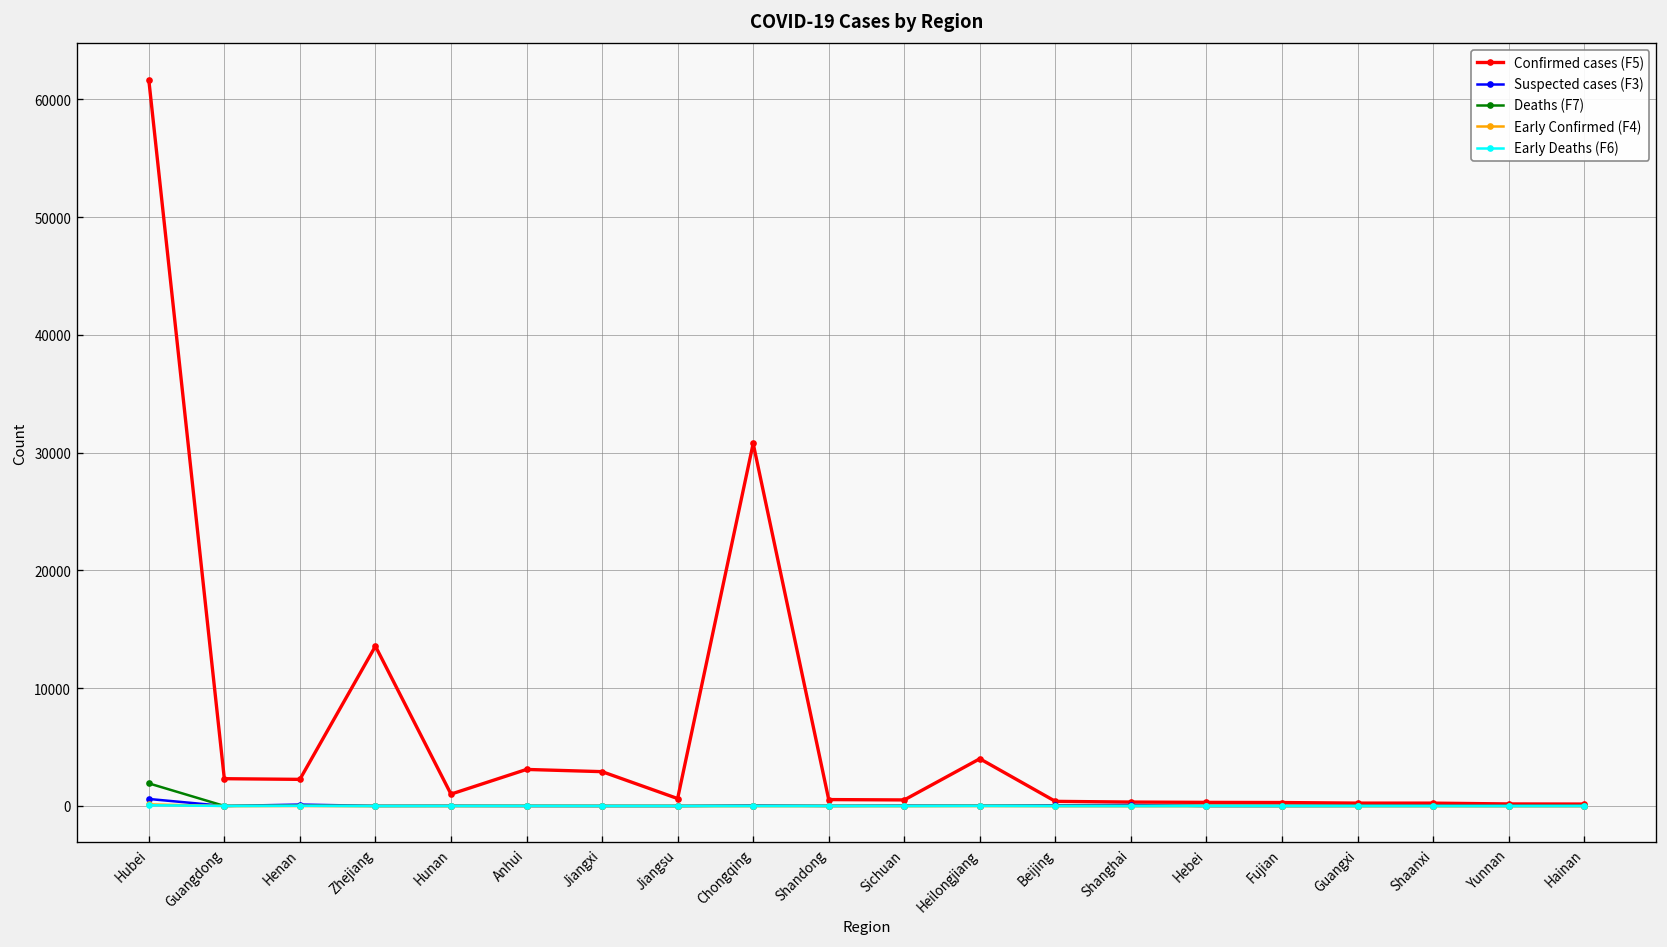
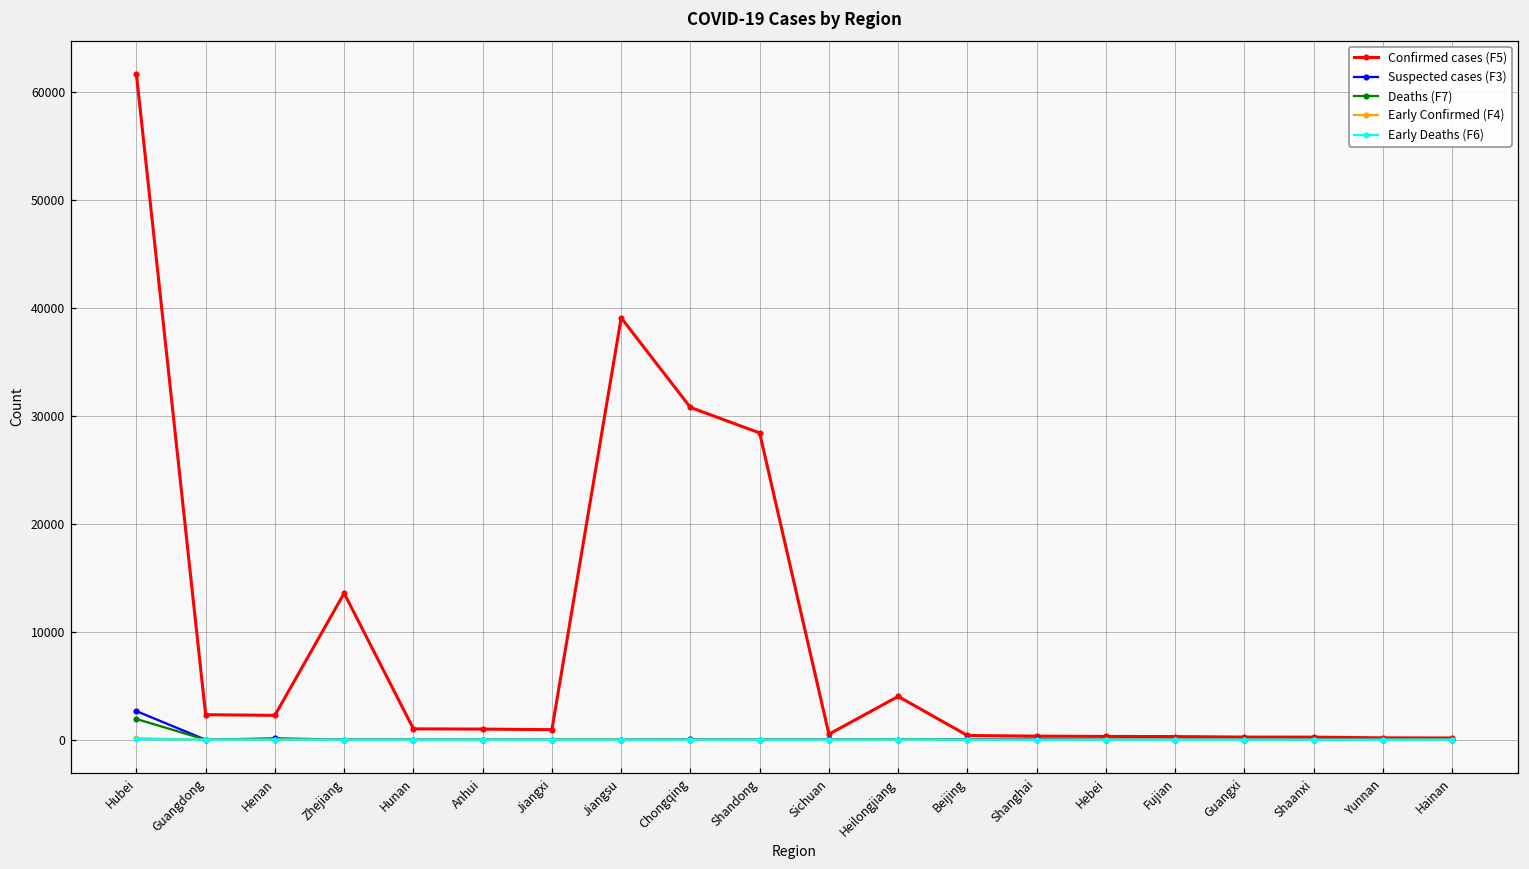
Suspected cases (F3), Hubei: 1000 -> 3000
Confirmed cases (F5), Anhui: 3000 -> 1000
Confirmed cases (F5), Jiangxi: 3000 -> 1000
Confirmed cases (F5), Jiangsu: 1000 -> 39000
Confirmed cases (F5), Shandong: 1000 -> 28000
